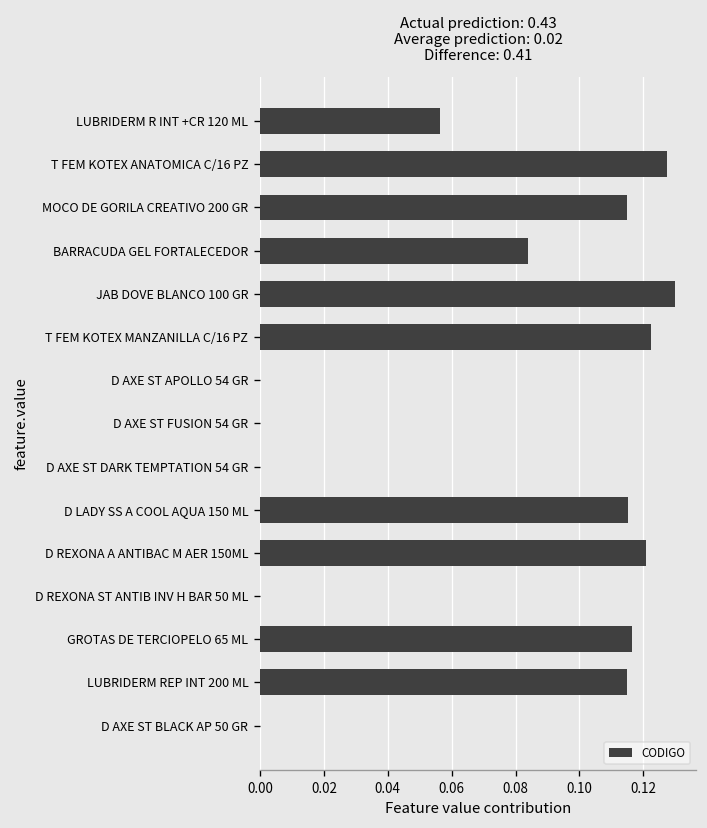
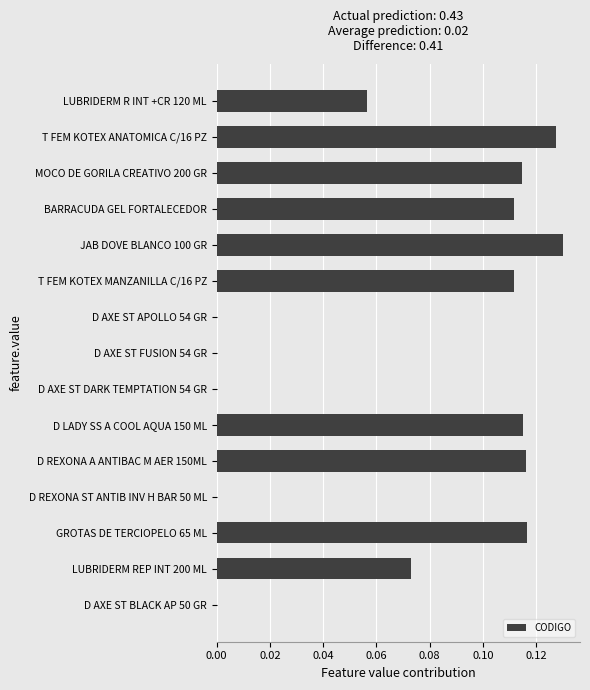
BARRACUDA GEL FORTALECEDOR: 0.084 -> 0.112
T FEM KOTEX MANZANILLA C/16 PZ: 0.122 -> 0.112
D REXONA A ANTIBAC M AER 150ML: 0.121 -> 0.116
LUBRIDERM REP INT 200 ML: 0.115 -> 0.073
